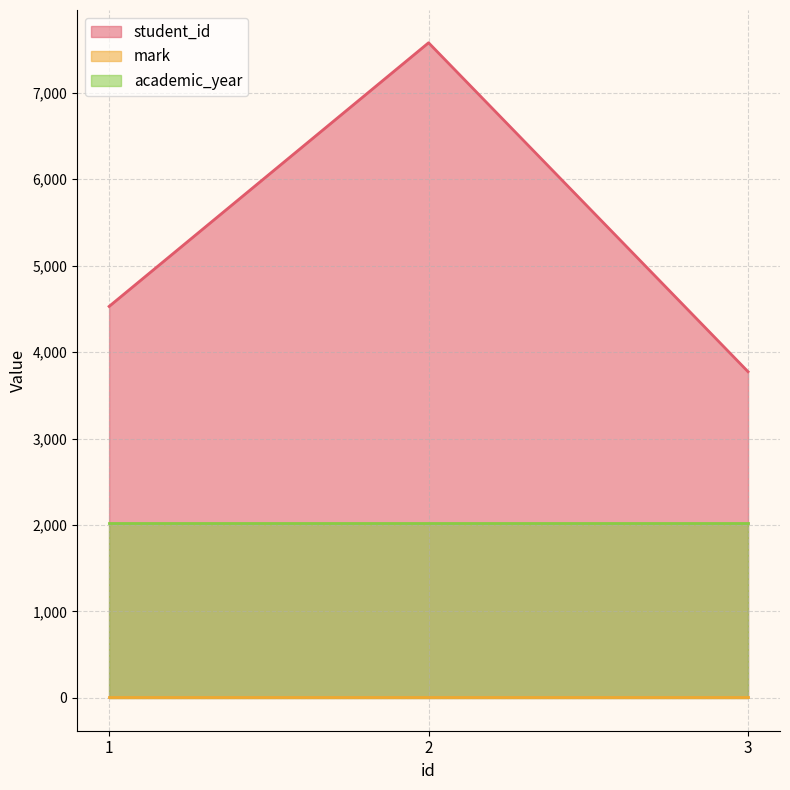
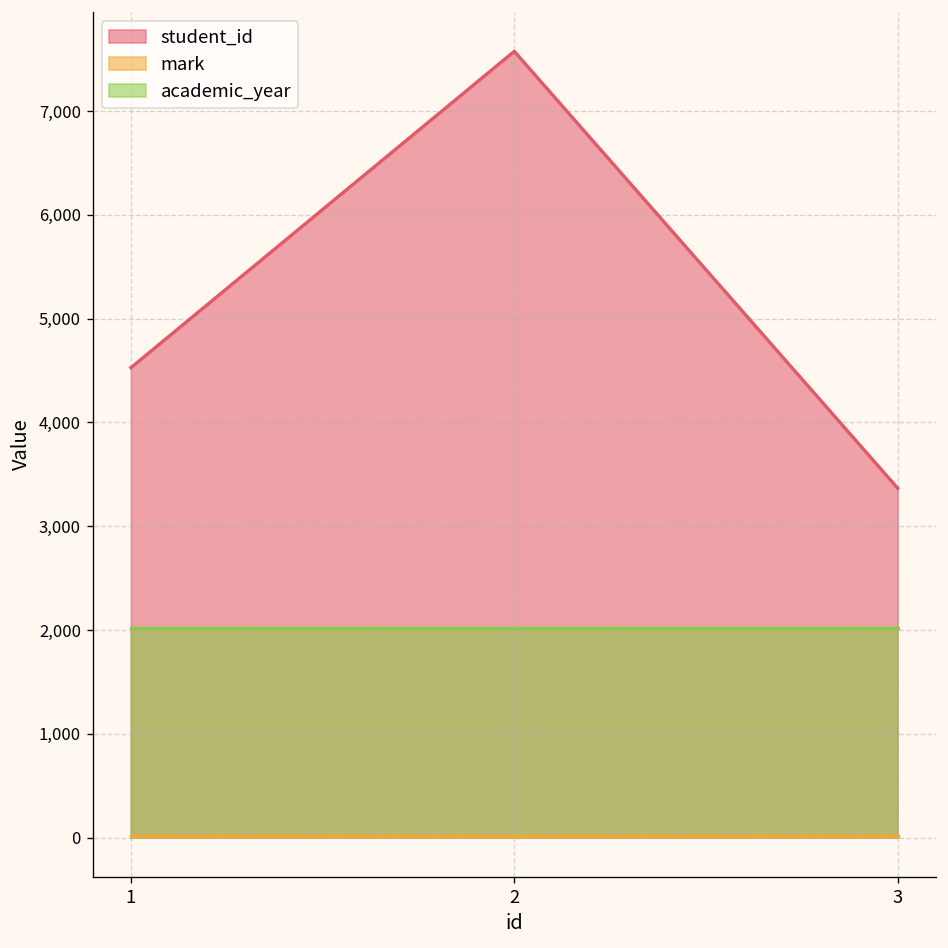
student_id, 3: 3,800 -> 3,400
